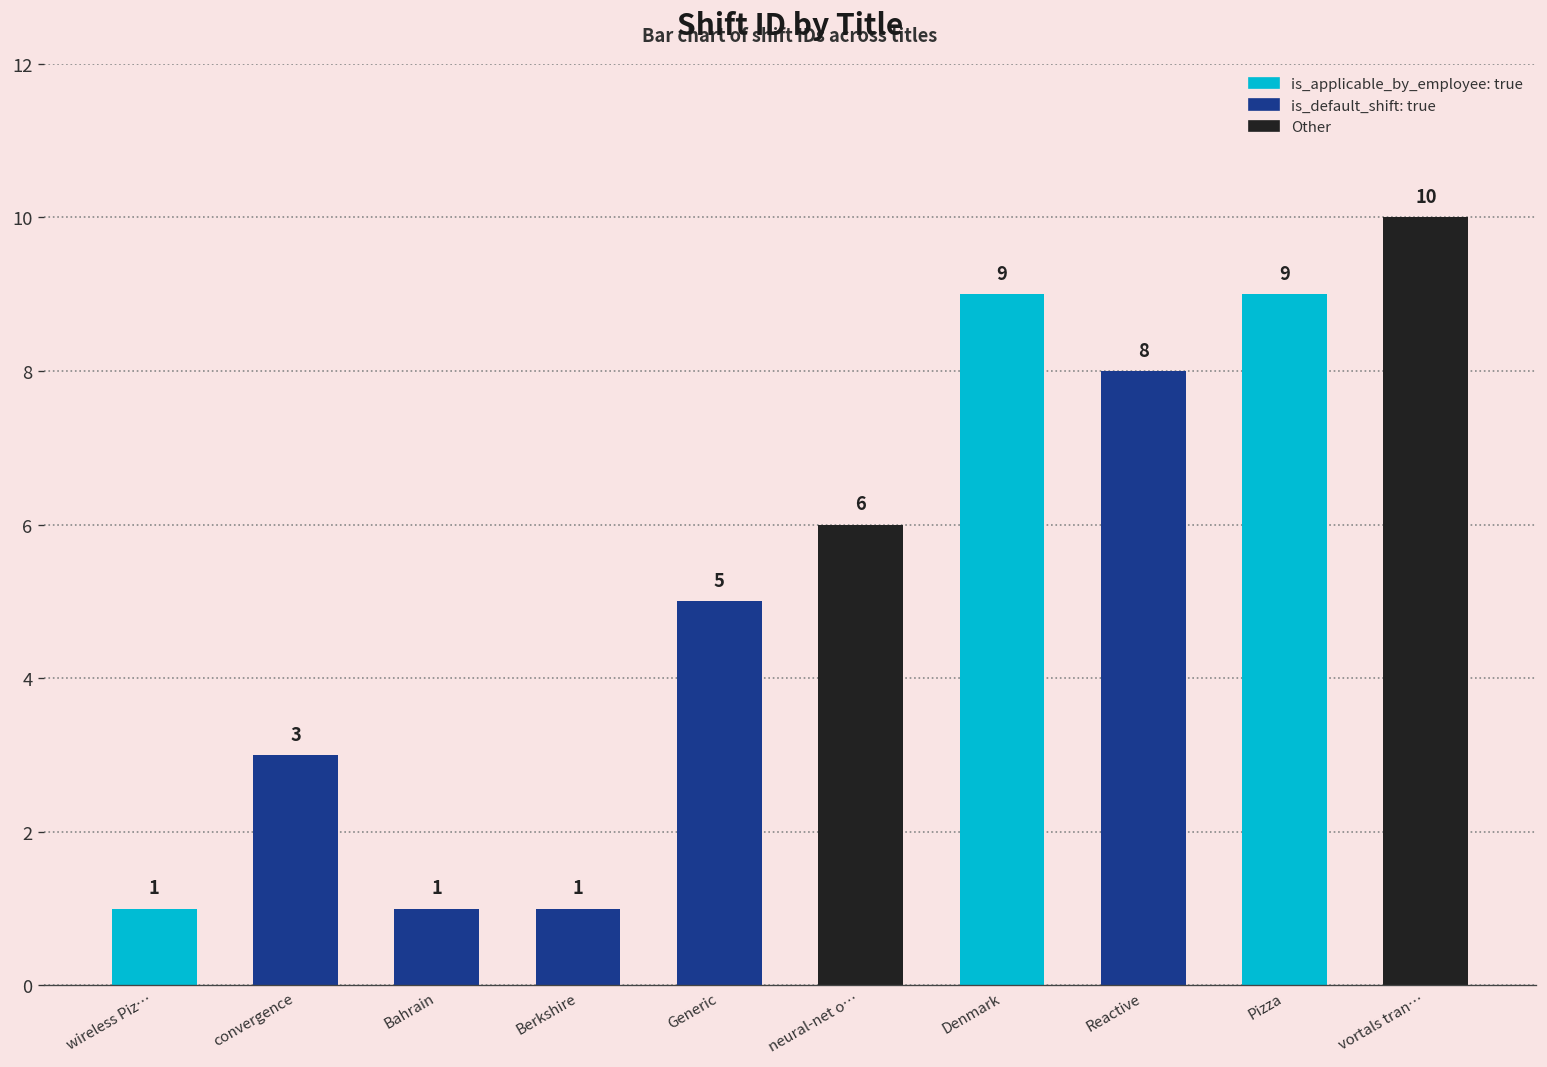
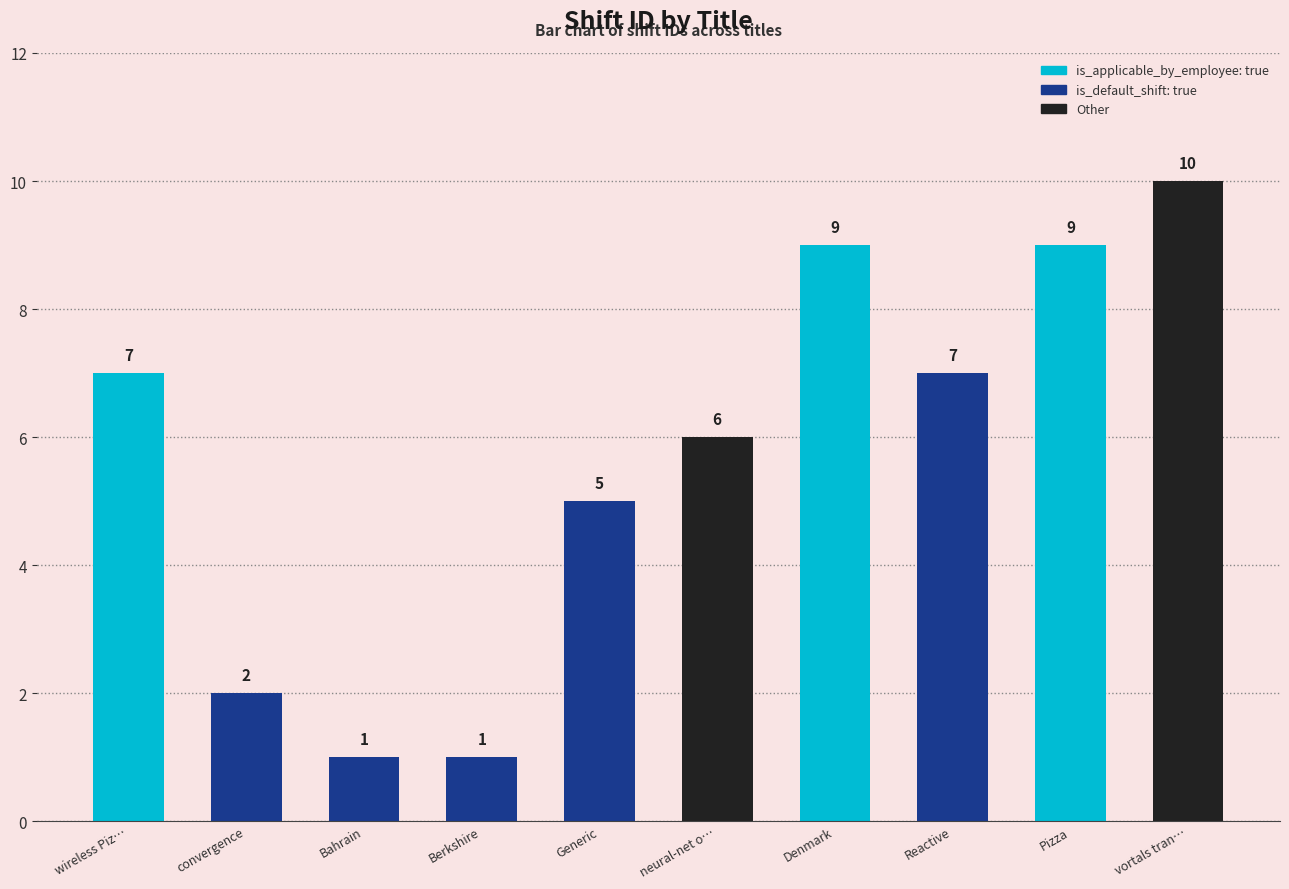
wireless Piz…: 1 -> 7
convergence: 3 -> 2
Reactive: 8 -> 7
